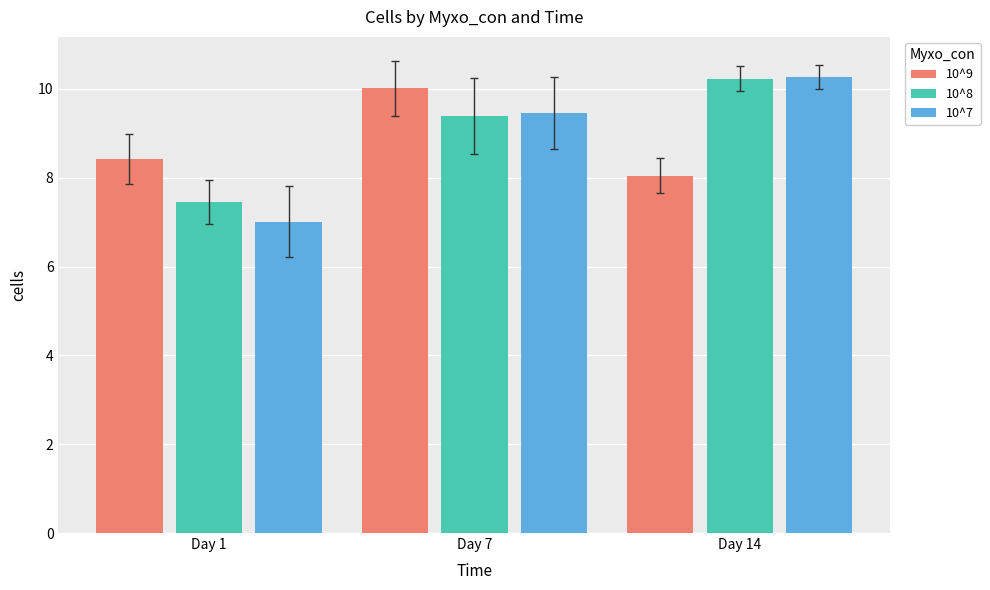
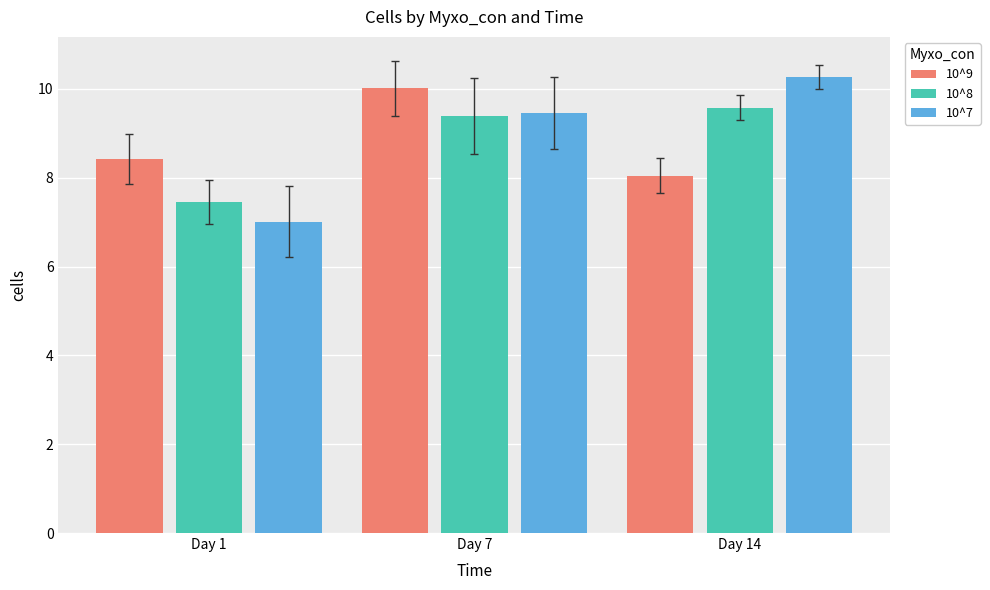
10^8, Day 14: 10.2 -> 9.6
